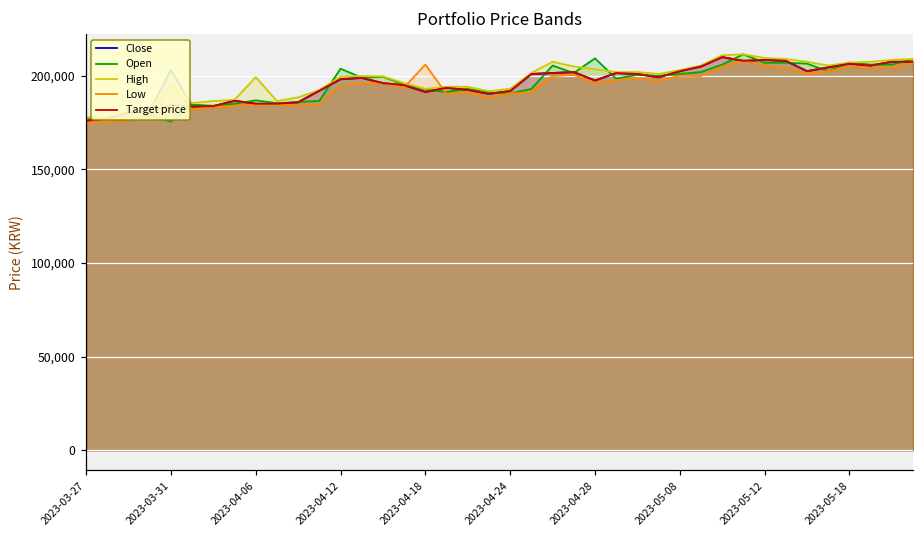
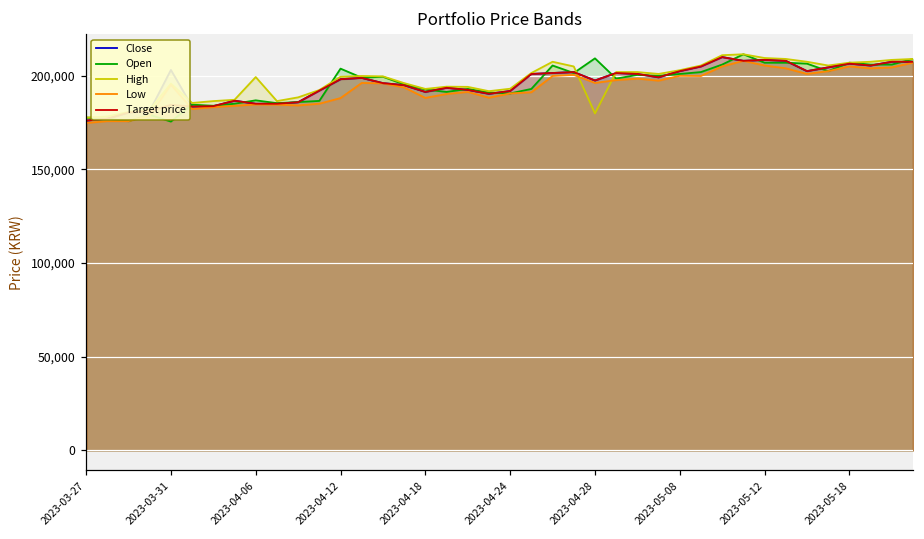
Low, 2023-04-12: 195,000 -> 188,000
Low, 2023-04-18: 206,000 -> 188,000
High, 2023-04-28: 204,000 -> 180,000
